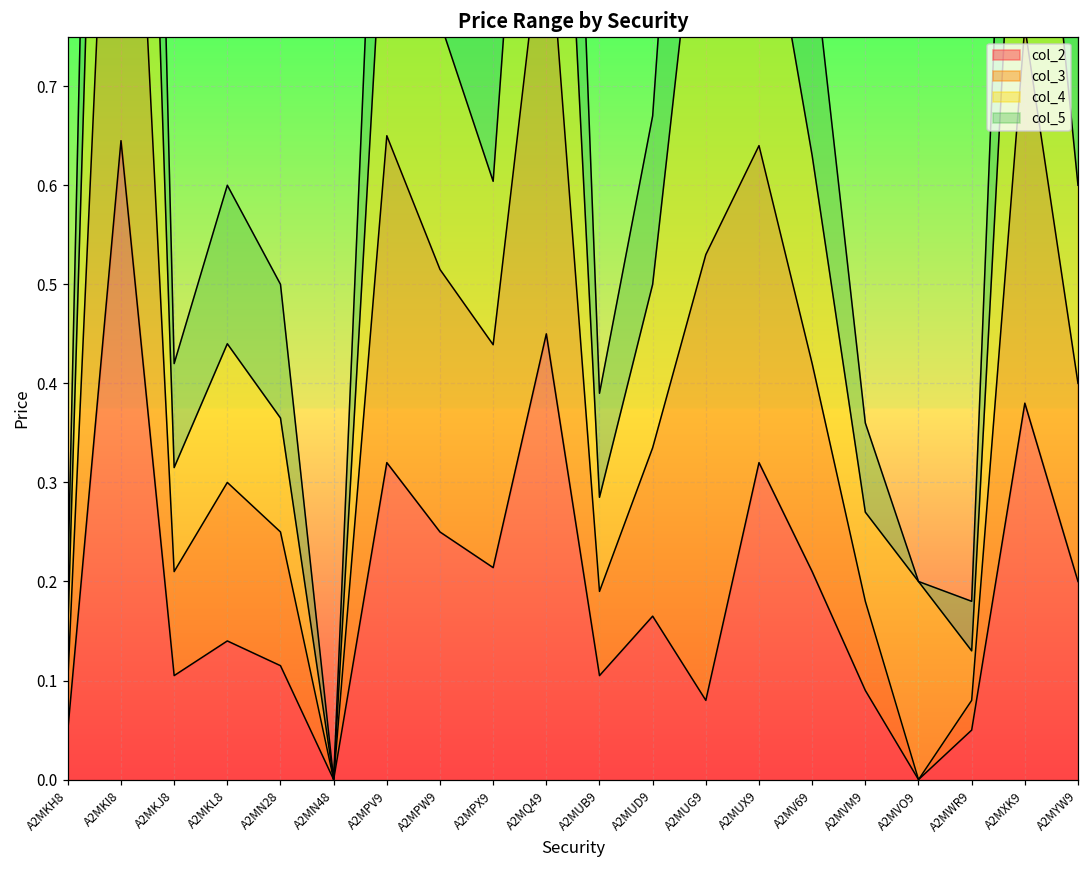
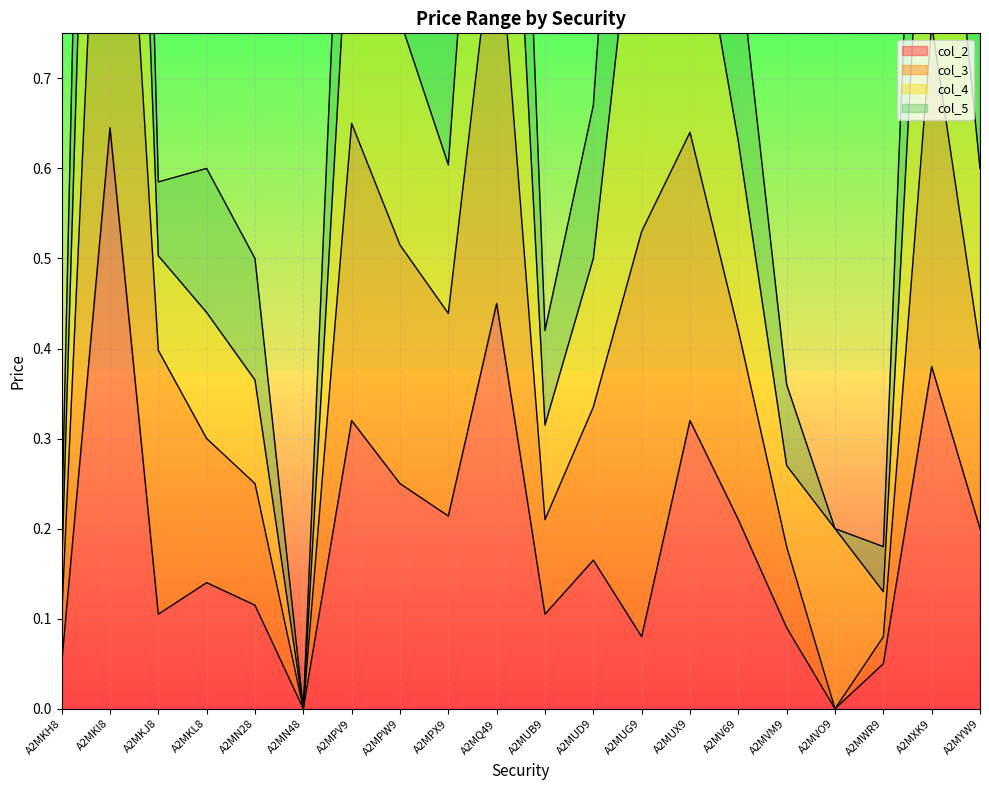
col_3, A2MKJ8: 0.11 -> 0.29
col_5, A2MKJ8: 0.10 -> 0.08
col_3, A2MUB9: 0.09 -> 0.11
col_4, A2MUB9: 0.10 -> 0.11
